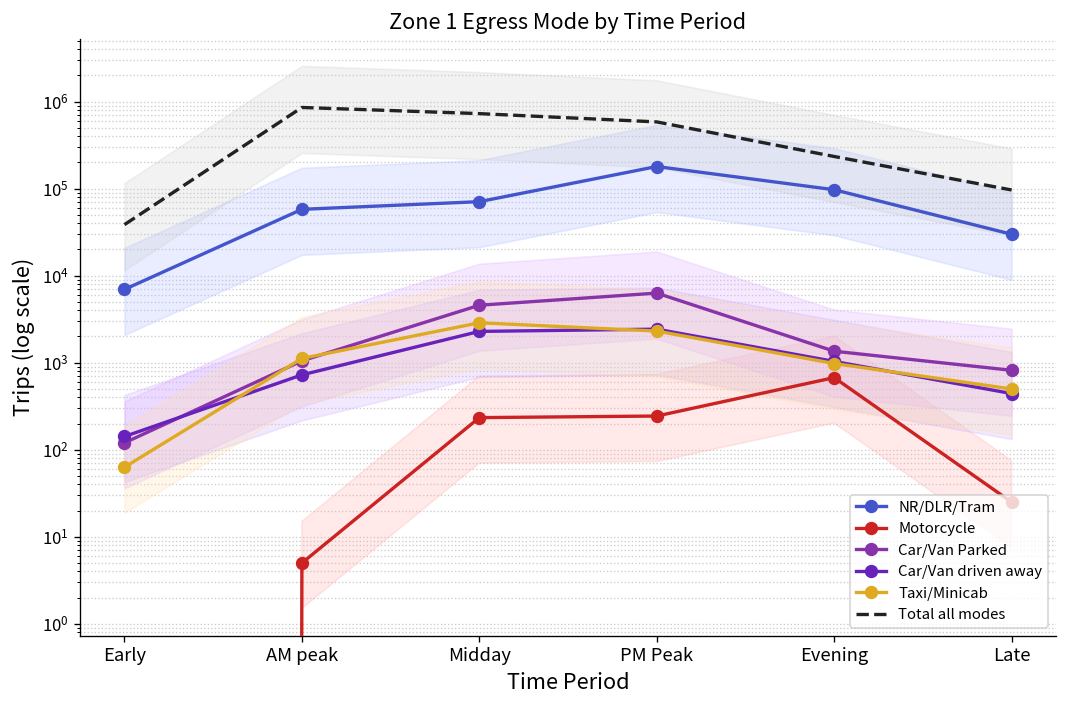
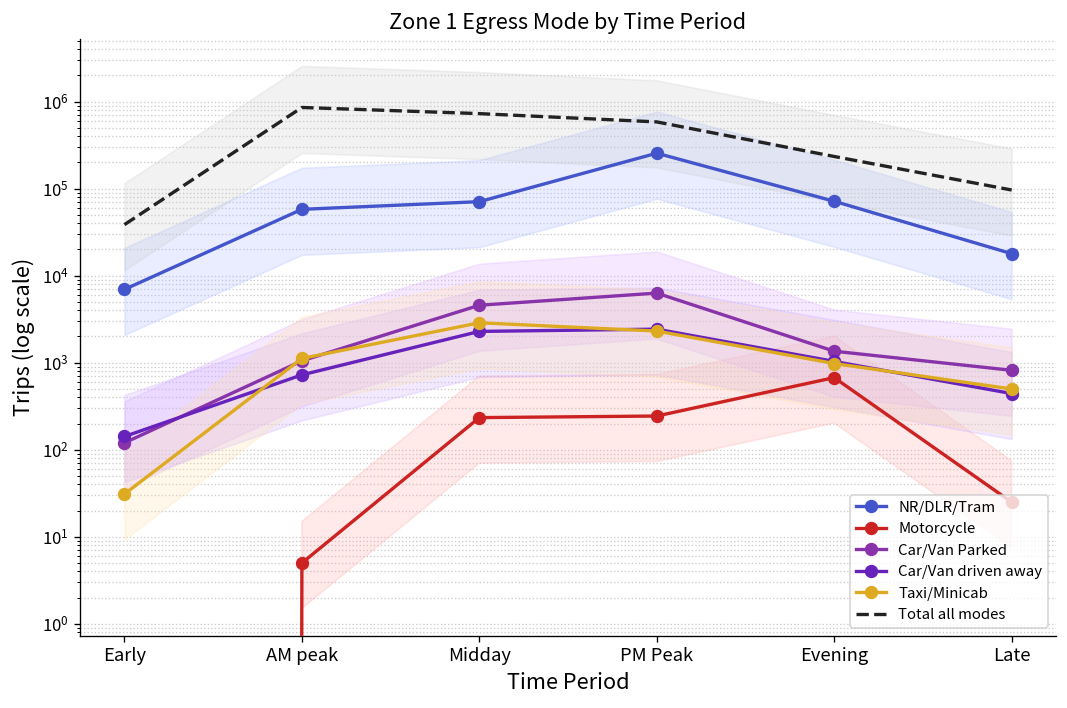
Taxi/Minicab, Early: 60 -> 31
NR/DLR/Tram, PM Peak: 180000 -> 260000
NR/DLR/Tram, Evening: 100000 -> 70000
NR/DLR/Tram, Late: 30000 -> 18000
